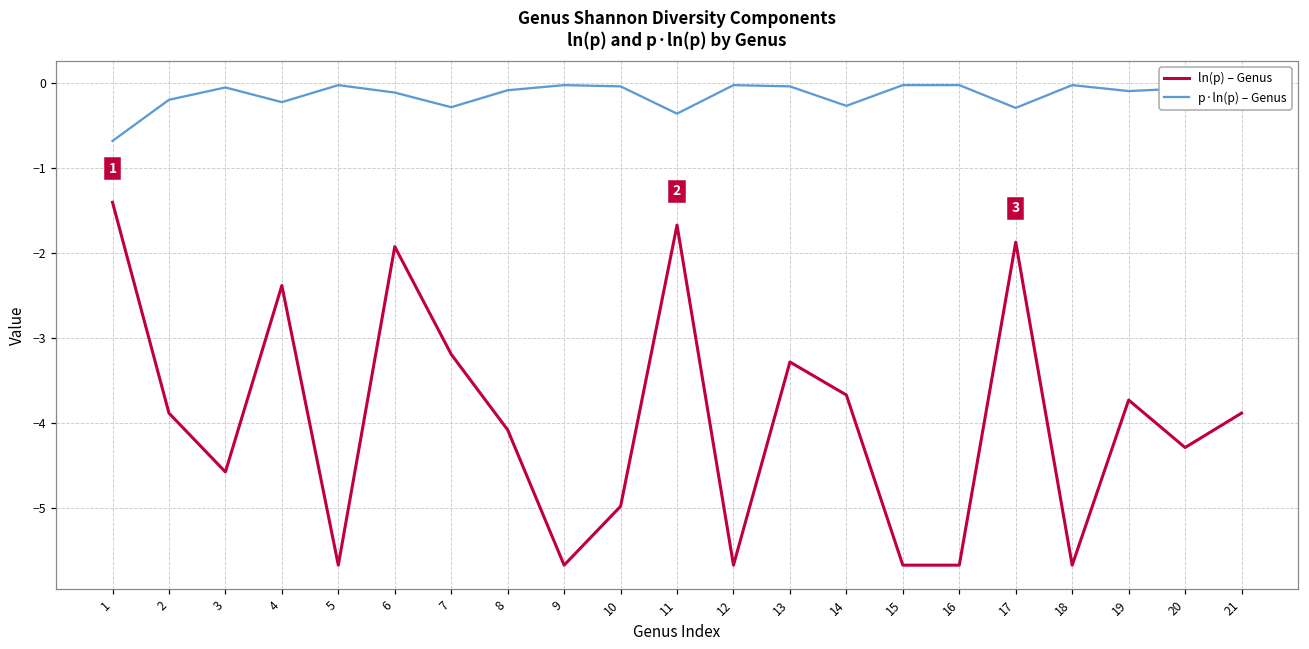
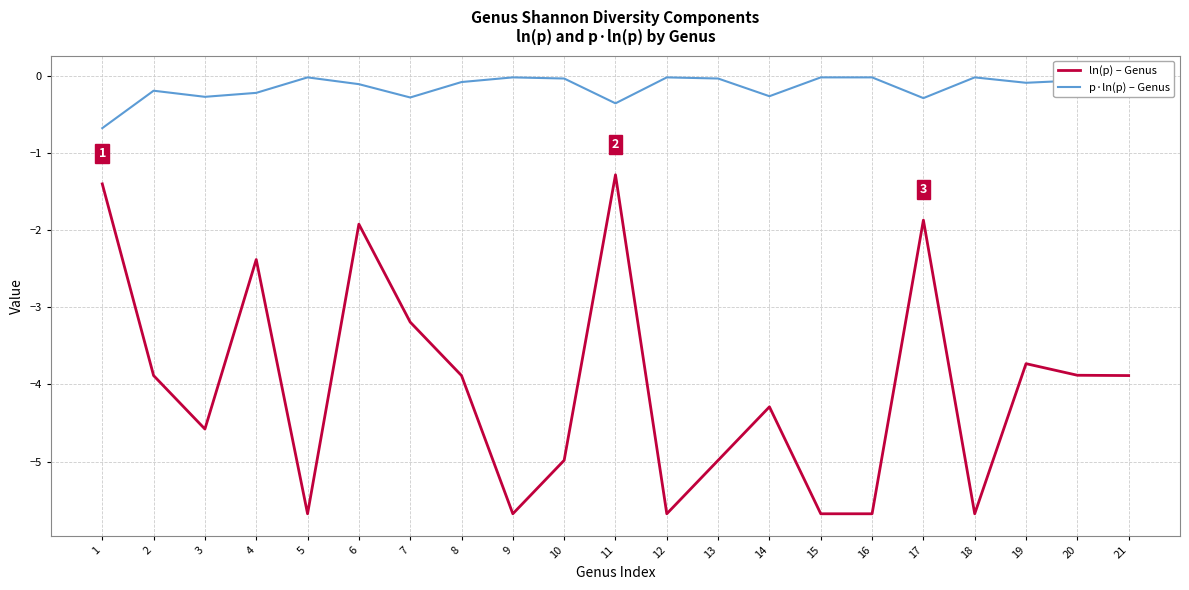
p·ln(p) – Genus, 3: 0.0 -> -0.3
ln(p) – Genus, 8: -4.1 -> -3.9
ln(p) – Genus, 11: -1.7 -> -1.3
ln(p) – Genus, 13: -3.3 -> -5.0
ln(p) – Genus, 14: -3.7 -> -4.3
ln(p) – Genus, 20: -4.3 -> -3.9
